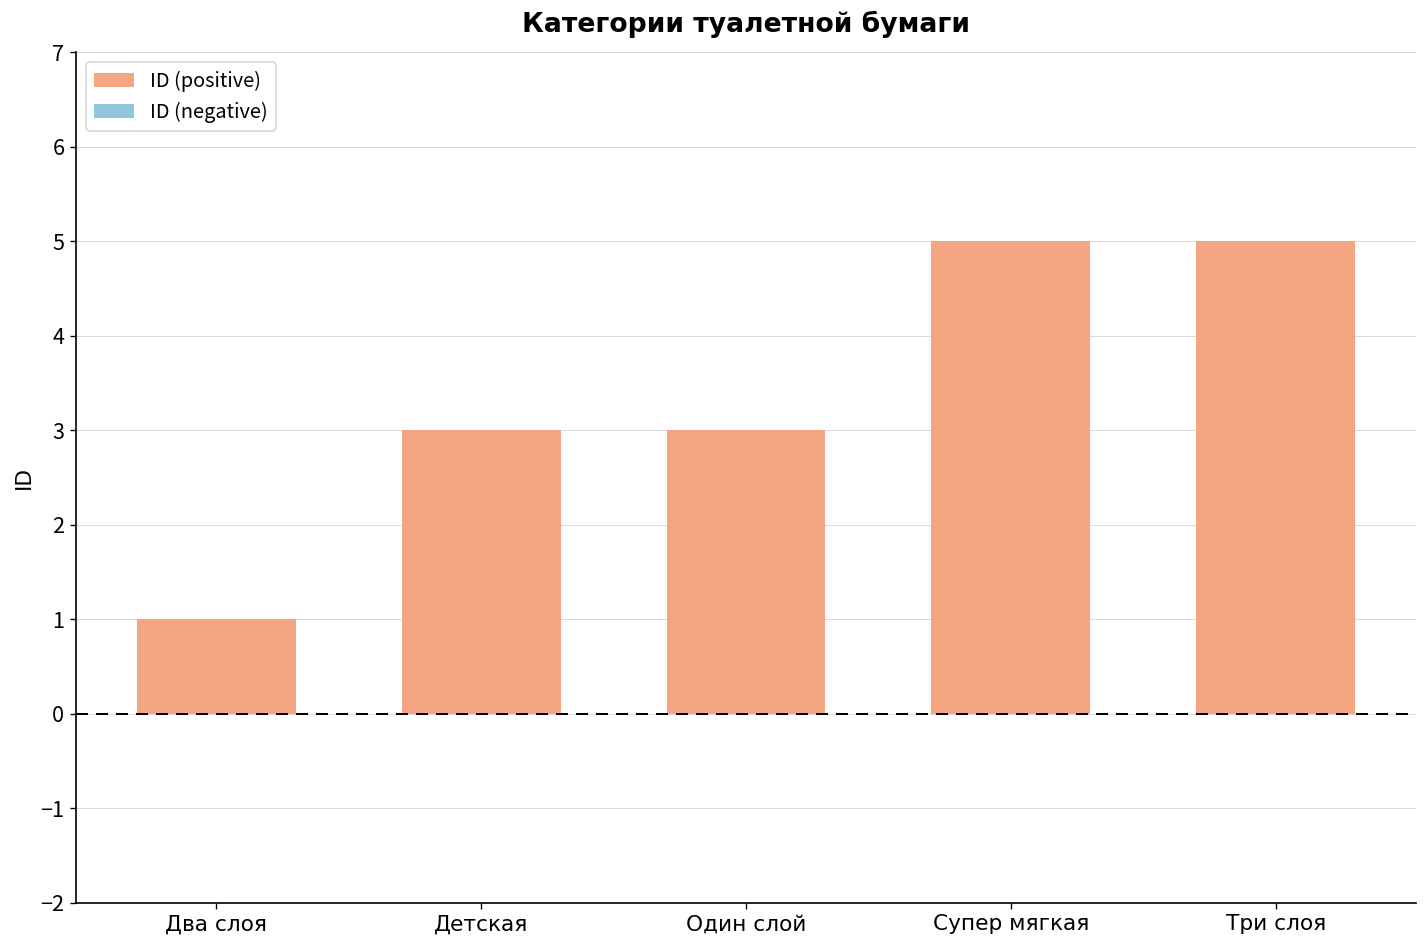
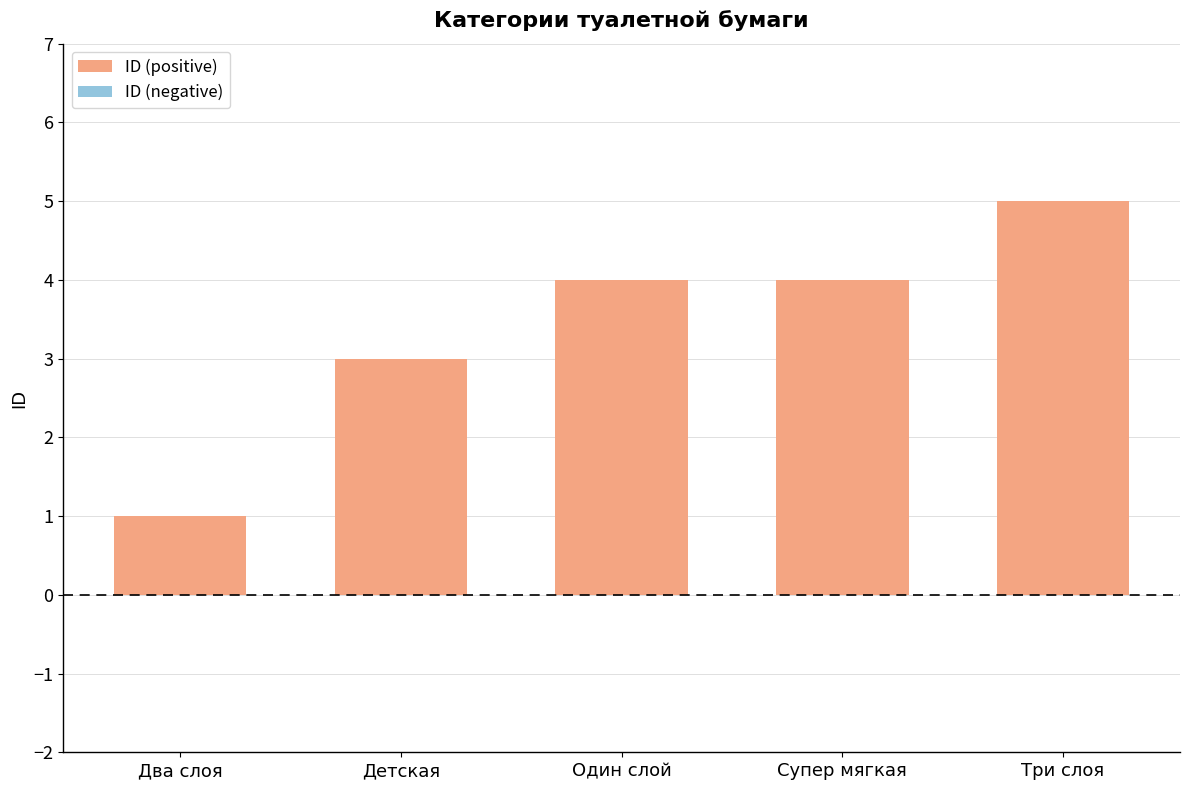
ID (positive), Один слой: 3 -> 4
ID (positive), Супер мягкая: 5 -> 4
